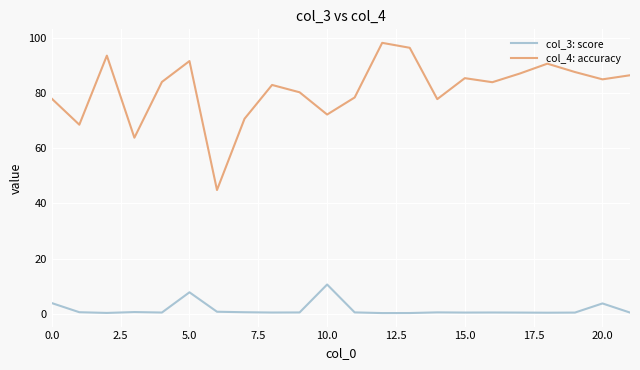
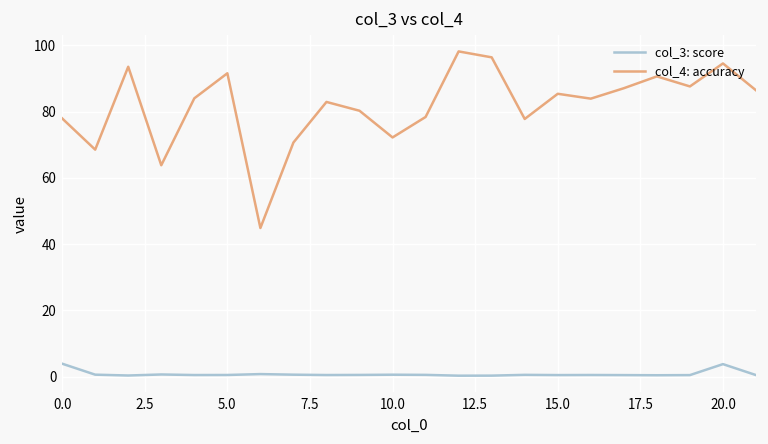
col_3: score, 5.0: 8 -> 0
col_3: score, 10.0: 11 -> 1
col_4: accuracy, 20.0: 85 -> 95
